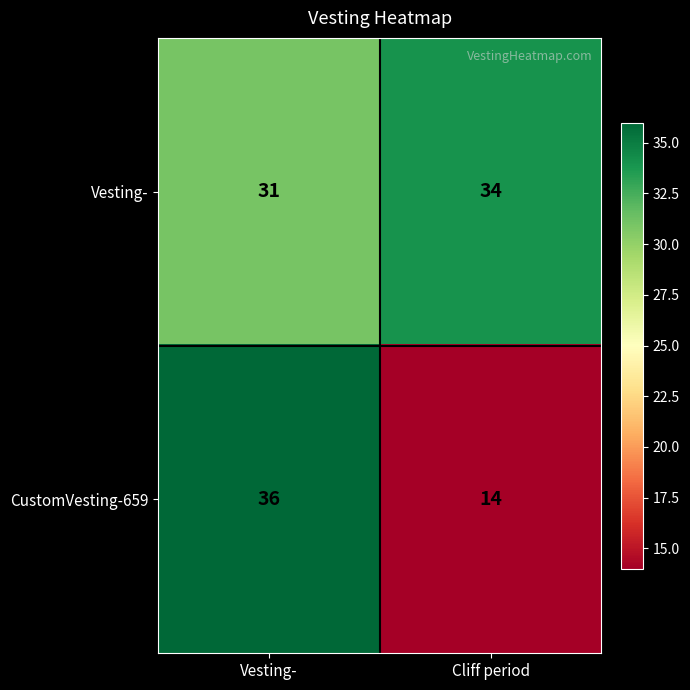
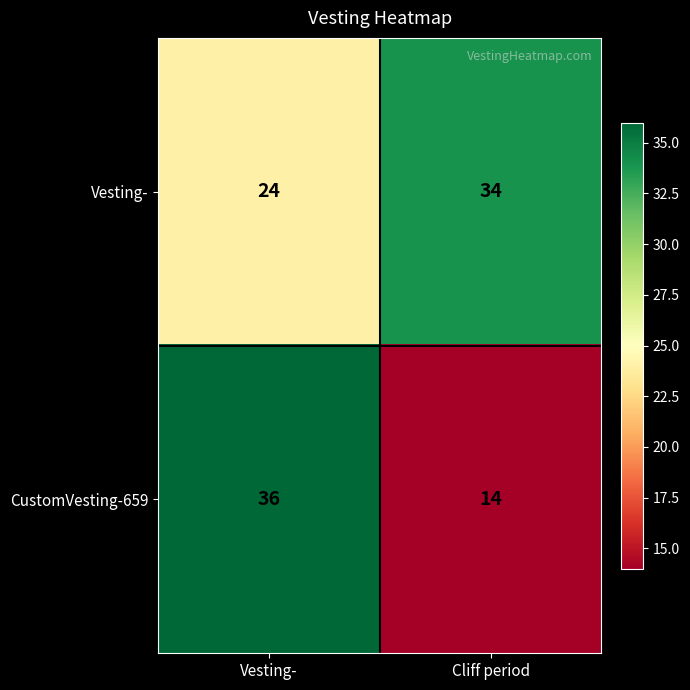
Vesting-, Vesting-: 31 -> 24
